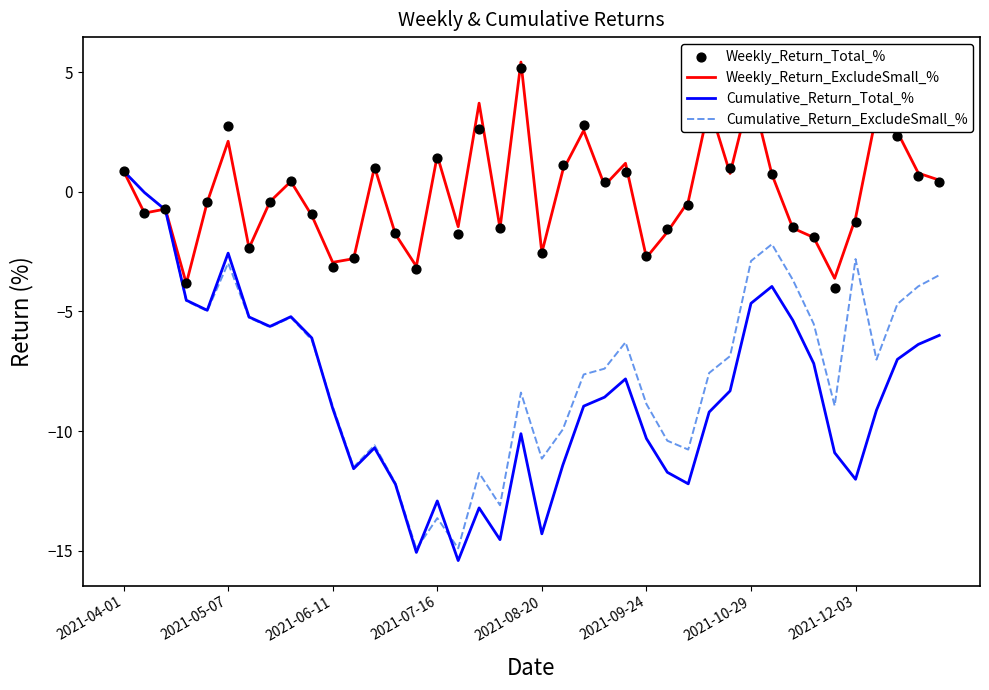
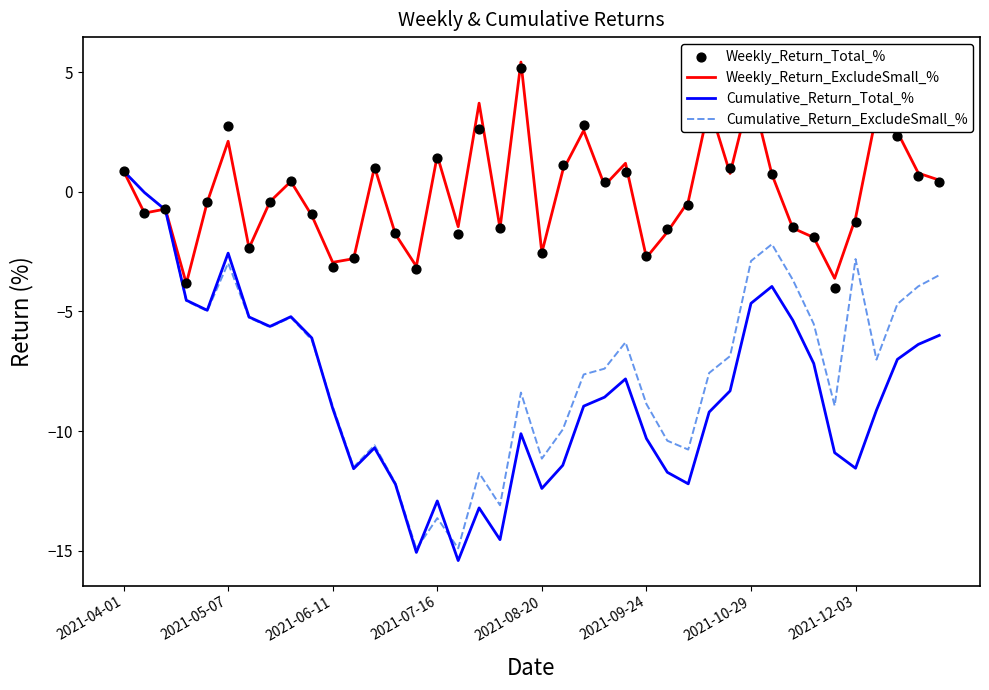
Cumulative_Return_Total_%, 2021-08-20: -14.3 -> -12.4
Cumulative_Return_Total_%, 2021-12-03: -12.0 -> -11.6
